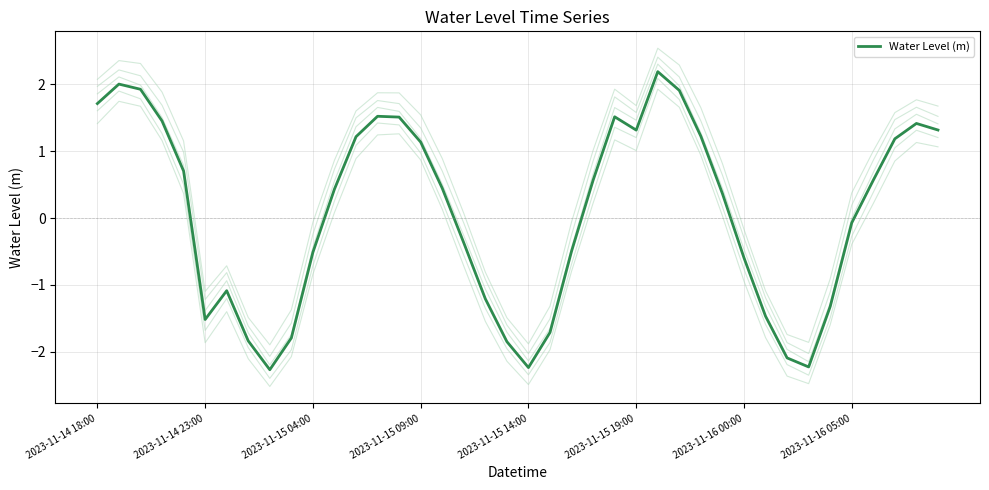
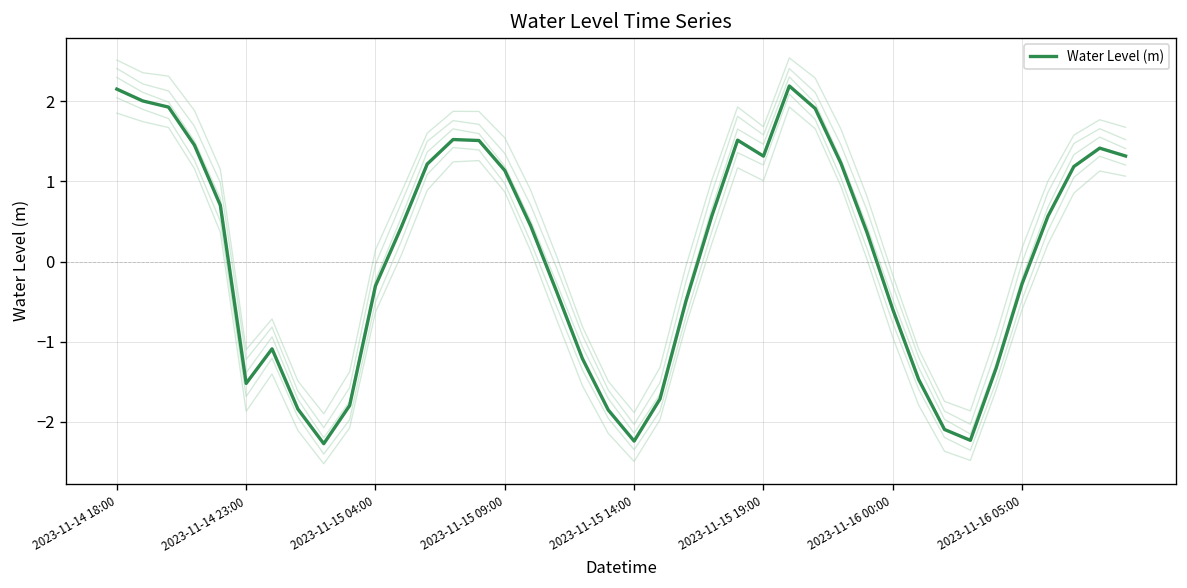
Water Level (m), 2023-11-14 18:00: 1.7 -> 2.2
Water Level (m), 2023-11-15 04:00: -0.5 -> -0.3
Water Level (m), 2023-11-16 05:00: -0.1 -> -0.3
